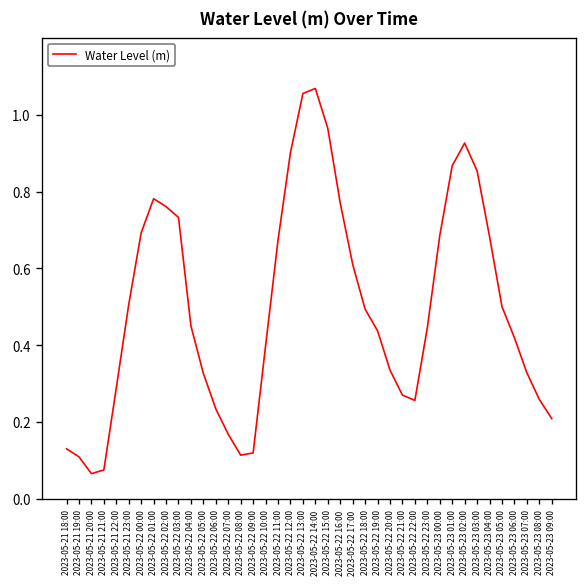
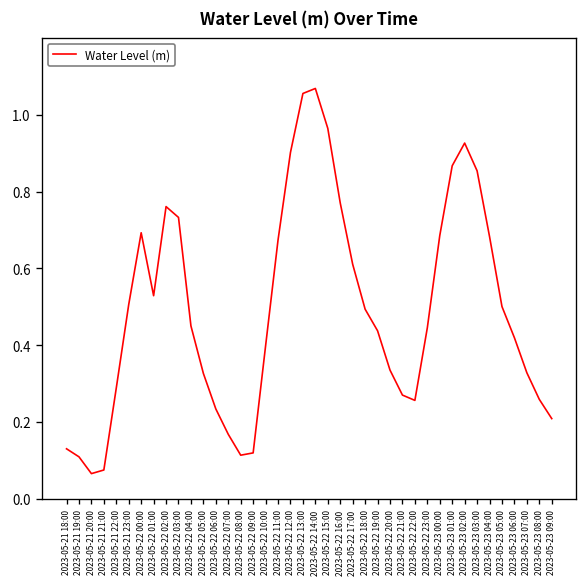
2023-05-22 01:00: 0.78 -> 0.53
